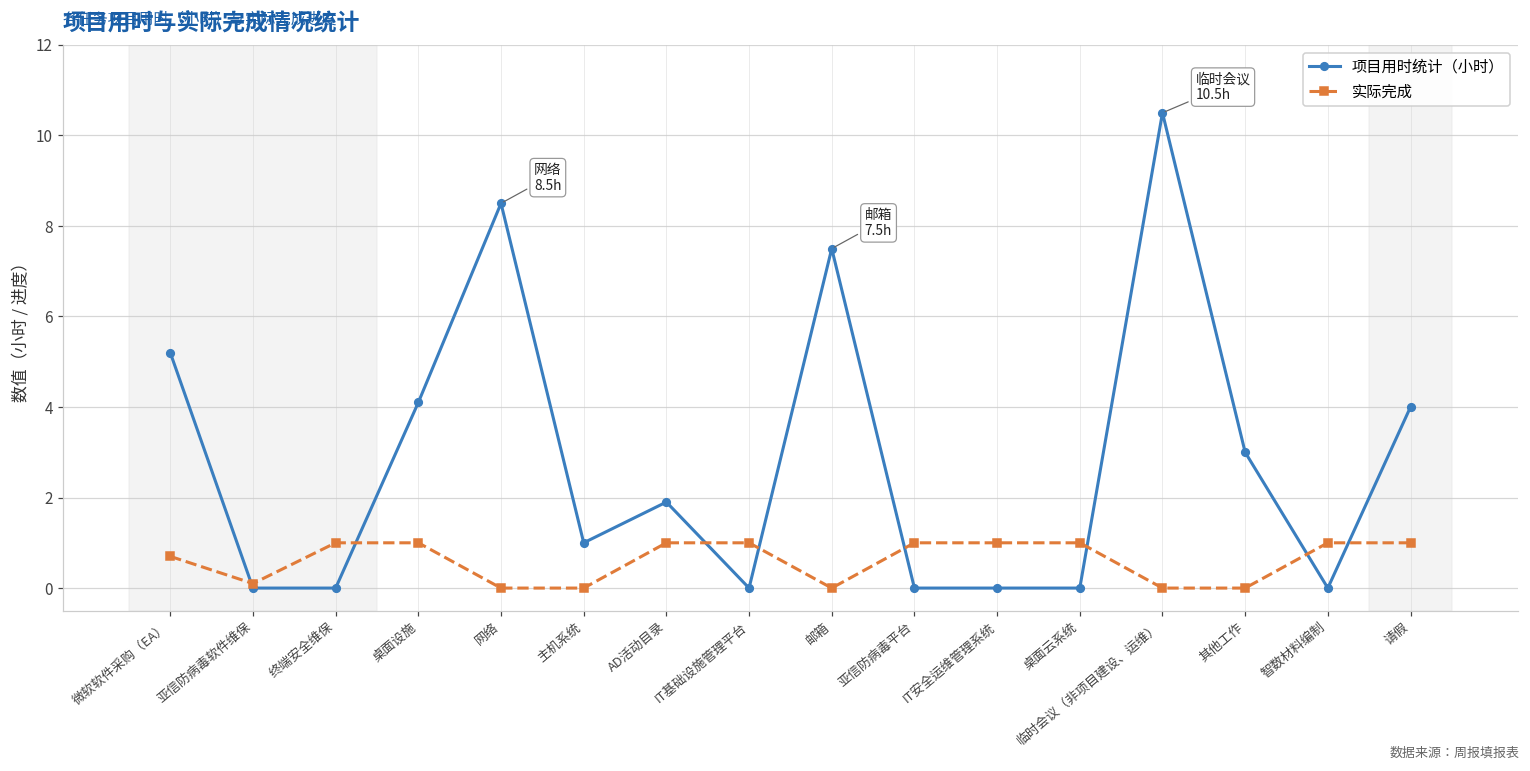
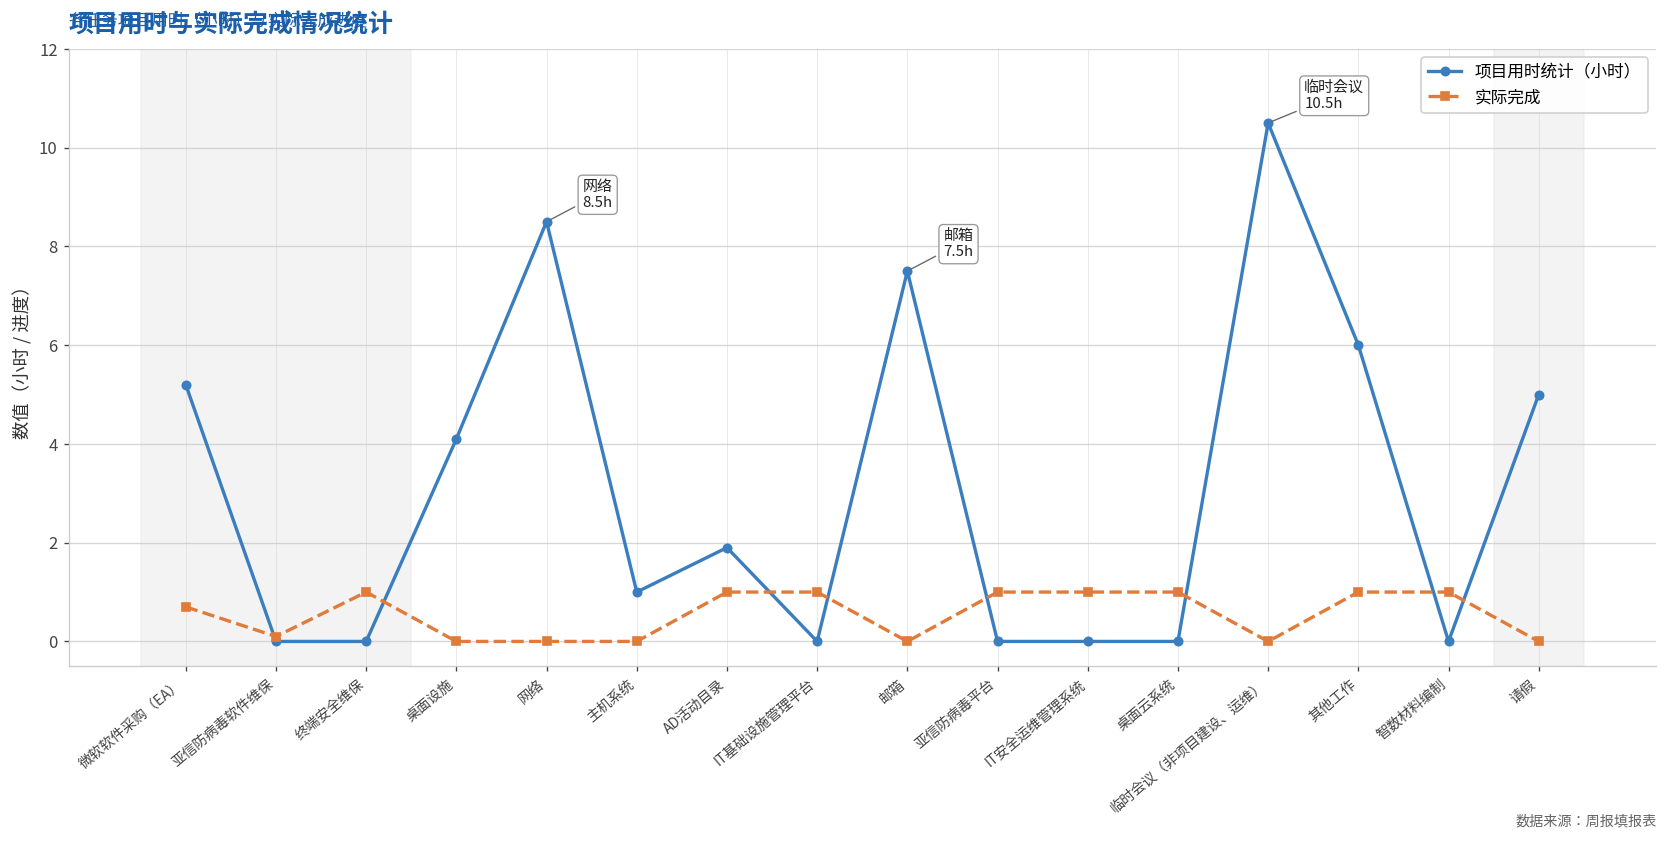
实际完成, 桌面设施: 1 -> 0
项目用时统计（小时）, 其他工作: 3 -> 6
实际完成, 其他工作: 0 -> 1
项目用时统计（小时）, 请假: 4 -> 5
实际完成, 请假: 1 -> 0
